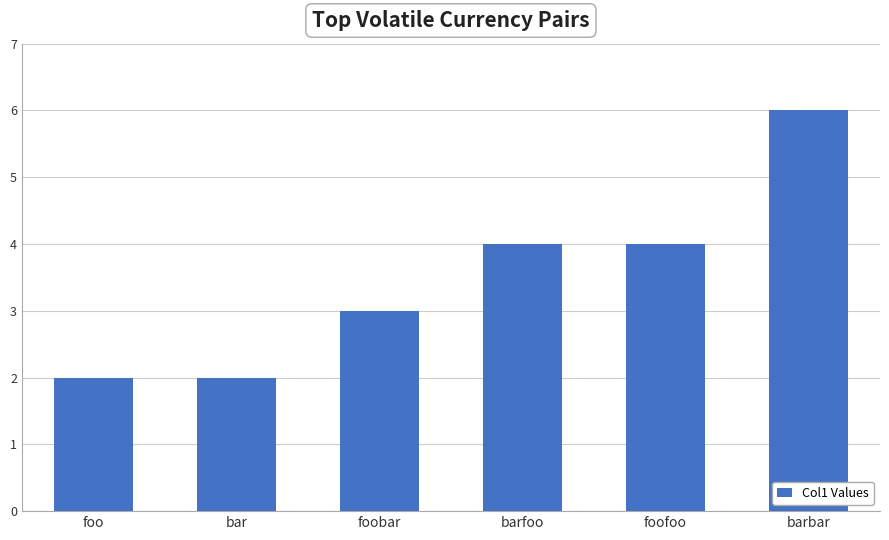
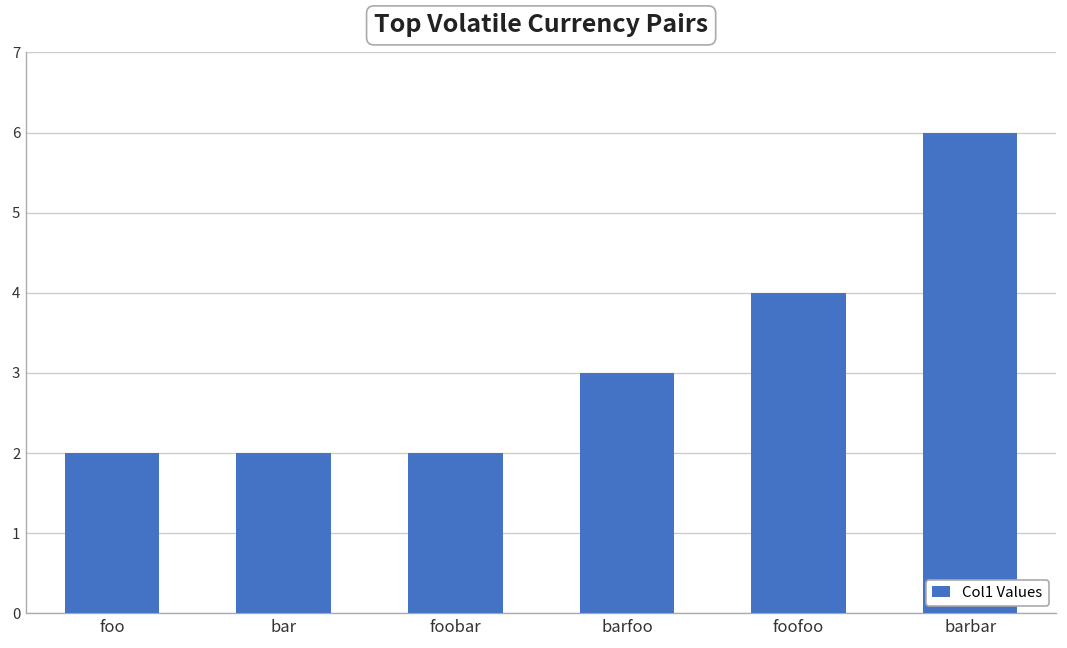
foobar: 3 -> 2
barfoo: 4 -> 3
